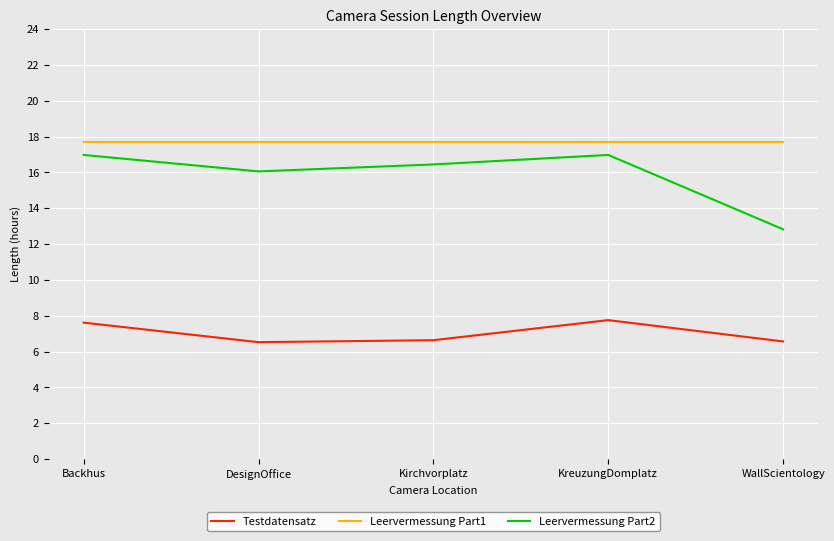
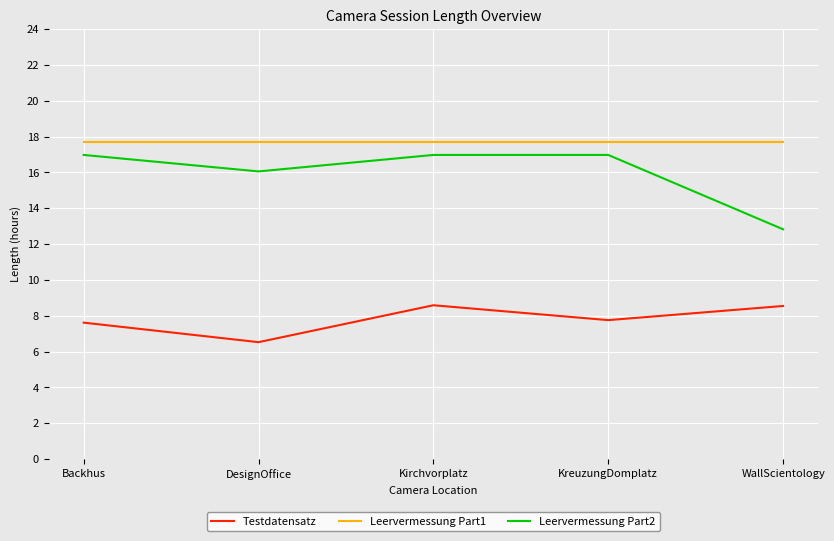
Testdatensatz, Kirchvorplatz: 6.6 -> 8.6
Leervermessung Part2, Kirchvorplatz: 16.5 -> 17.0
Testdatensatz, WallScientology: 6.6 -> 8.6
